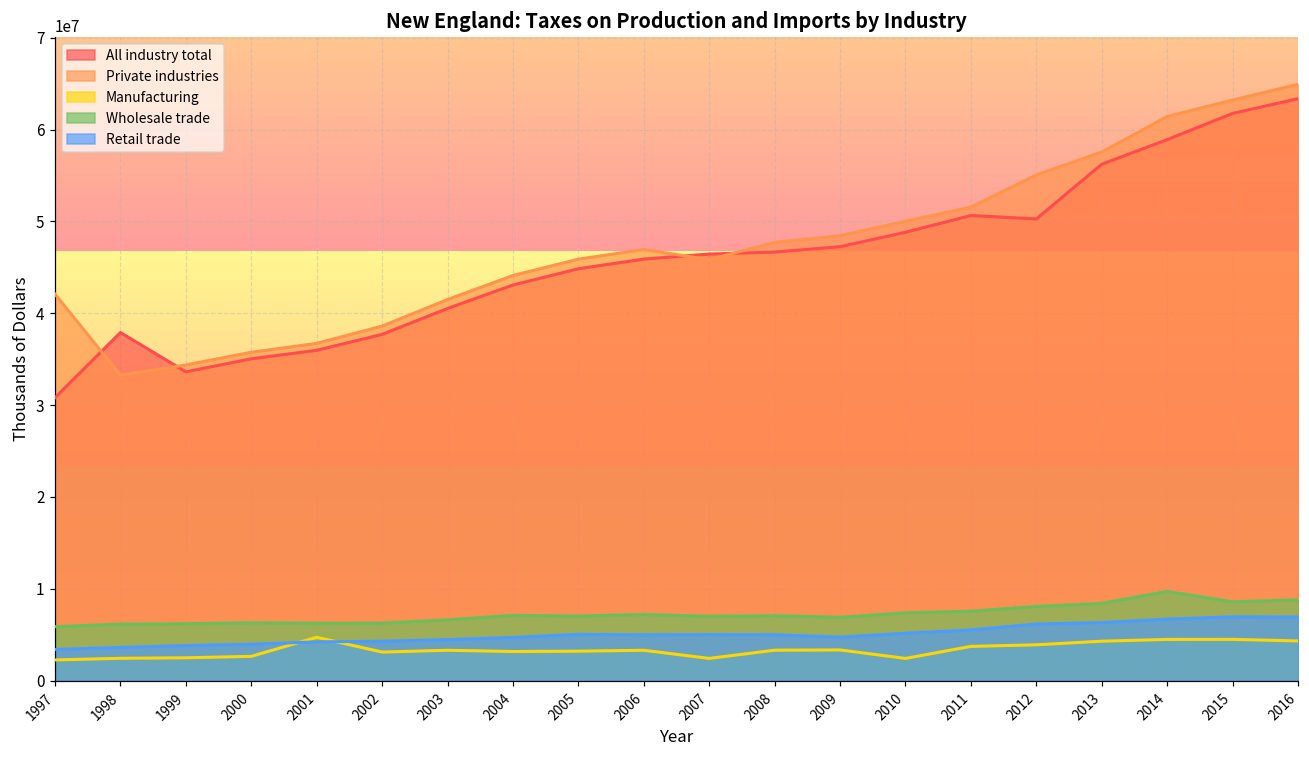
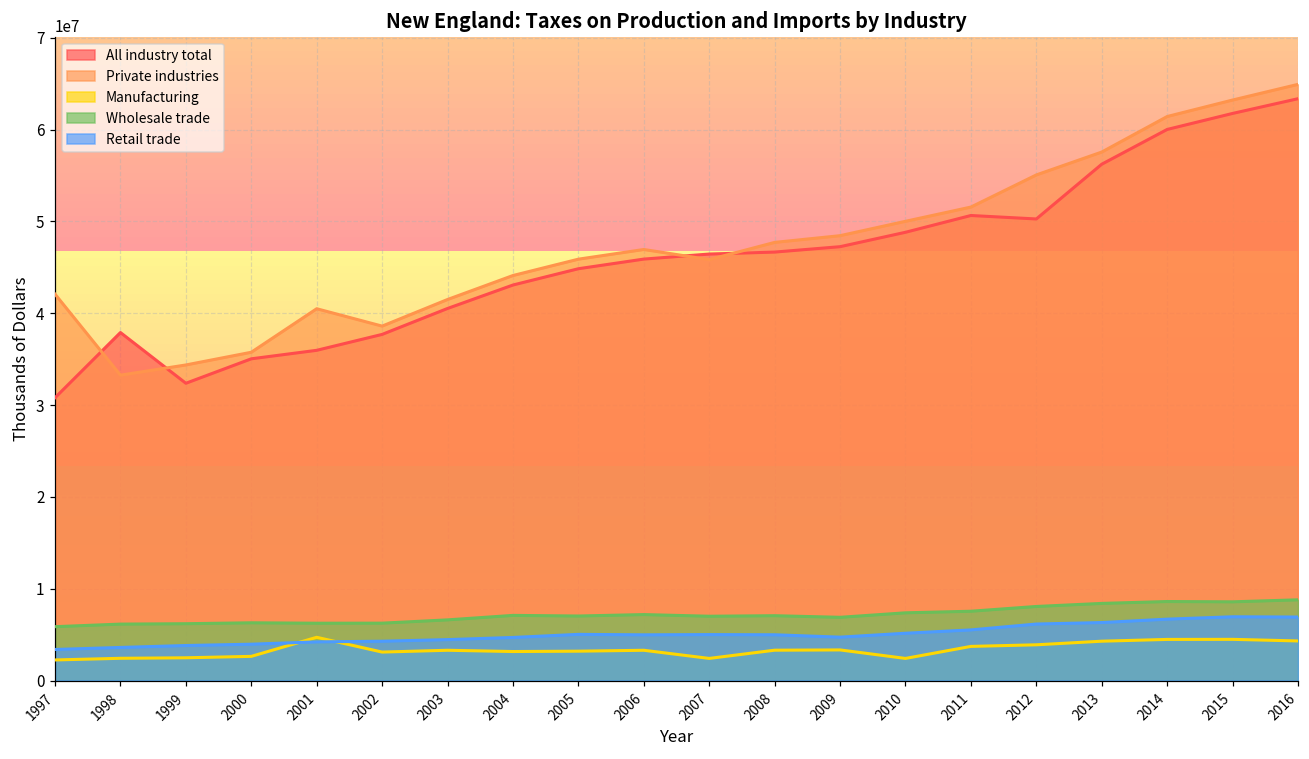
All industry total, 1999: 34000000 -> 32000000
Private industries, 2001: 37000000 -> 40000000
All industry total, 2014: 59000000 -> 60000000
Wholesale trade, 2014: 10000000 -> 9000000
